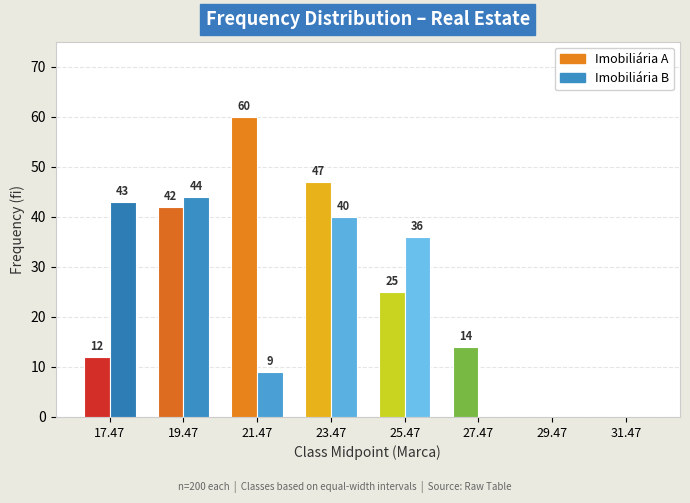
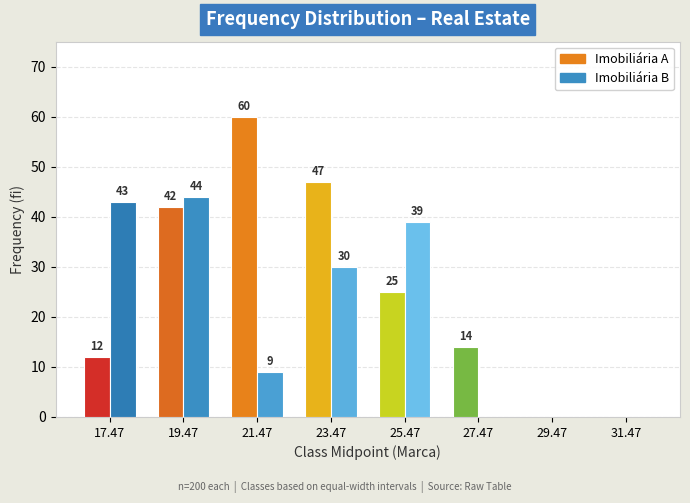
Imobiliária B, 23.47: 40 -> 30
Imobiliária B, 25.47: 36 -> 39
